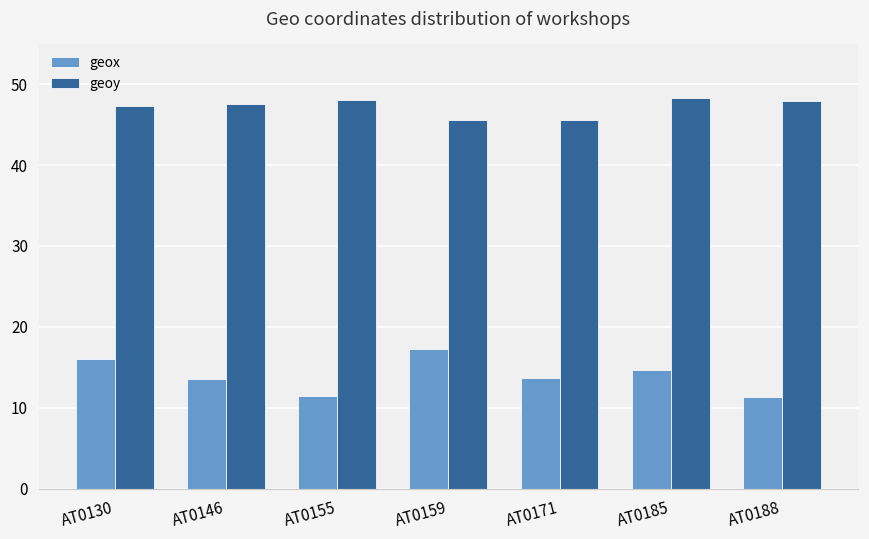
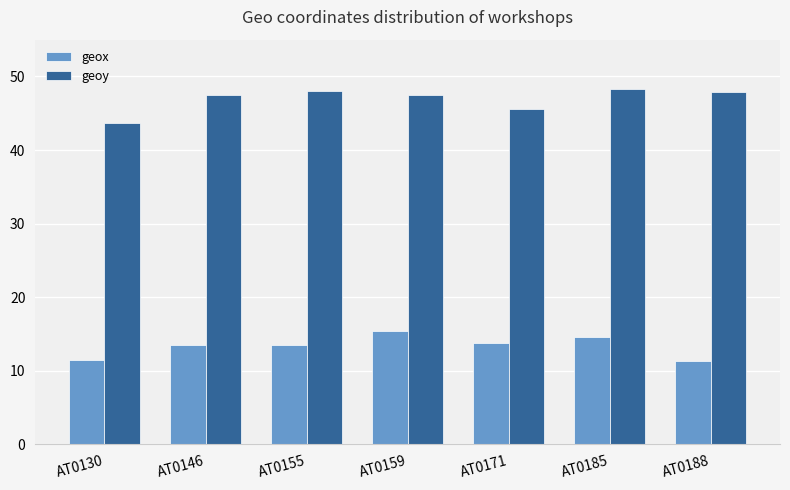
geox, AT0130: 16 -> 11
geoy, AT0130: 47 -> 44
geox, AT0155: 11 -> 14
geox, AT0159: 17 -> 15
geoy, AT0159: 46 -> 47
